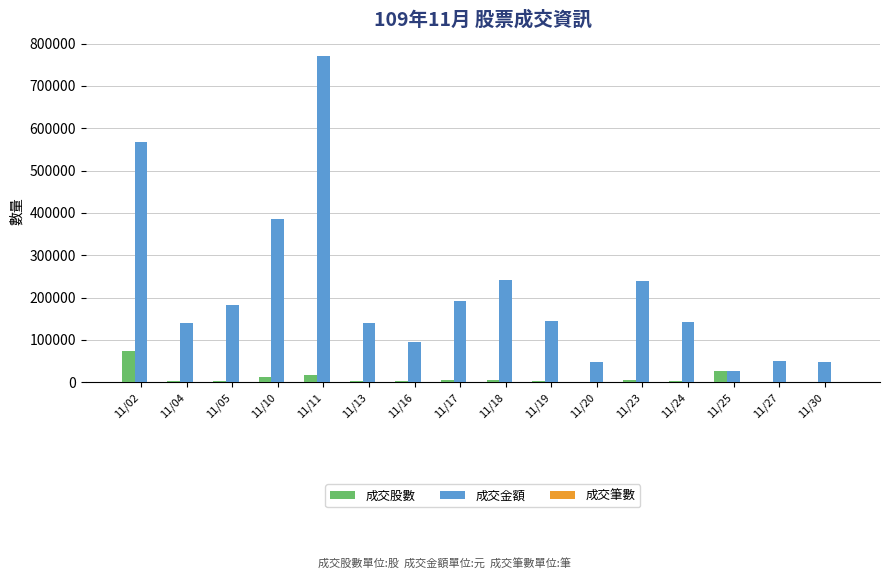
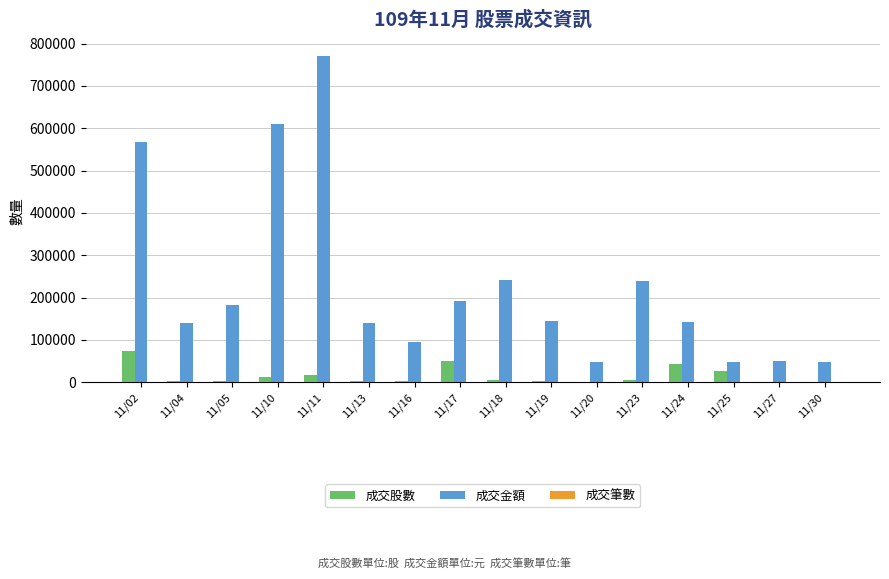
成交金額, 11/10: 390000 -> 610000
成交股數, 11/17: 0 -> 50000
成交股數, 11/24: 0 -> 40000
成交金額, 11/25: 30000 -> 50000
